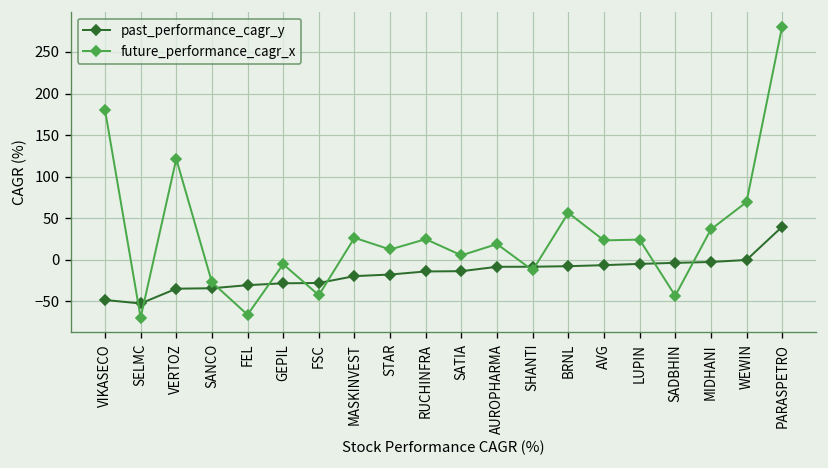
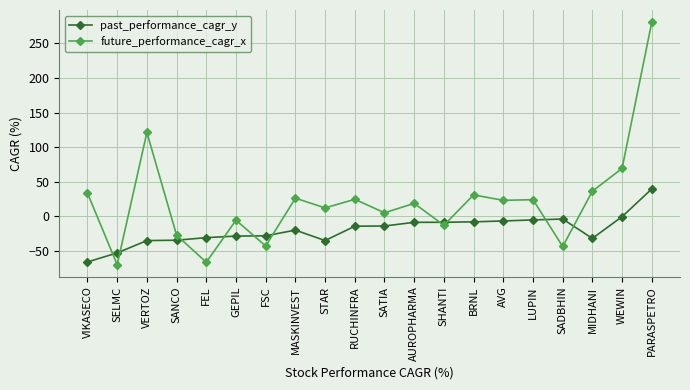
past_performance_cagr_y, VIKASECO: -50 -> -70
future_performance_cagr_x, VIKASECO: 180 -> 30
past_performance_cagr_y, STAR: -20 -> -30
future_performance_cagr_x, BRNL: 60 -> 30
past_performance_cagr_y, MIDHANI: 0 -> -30
